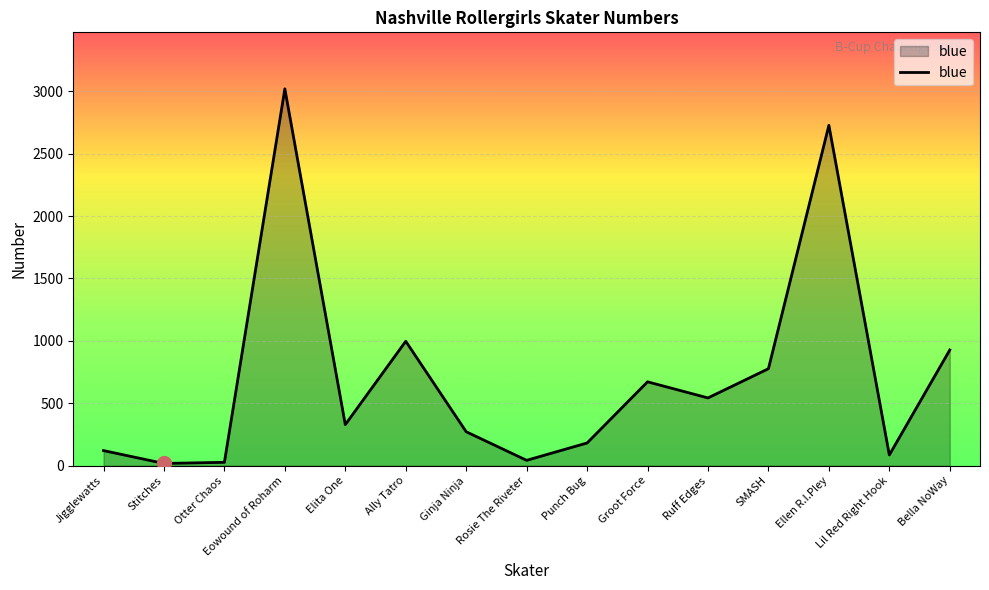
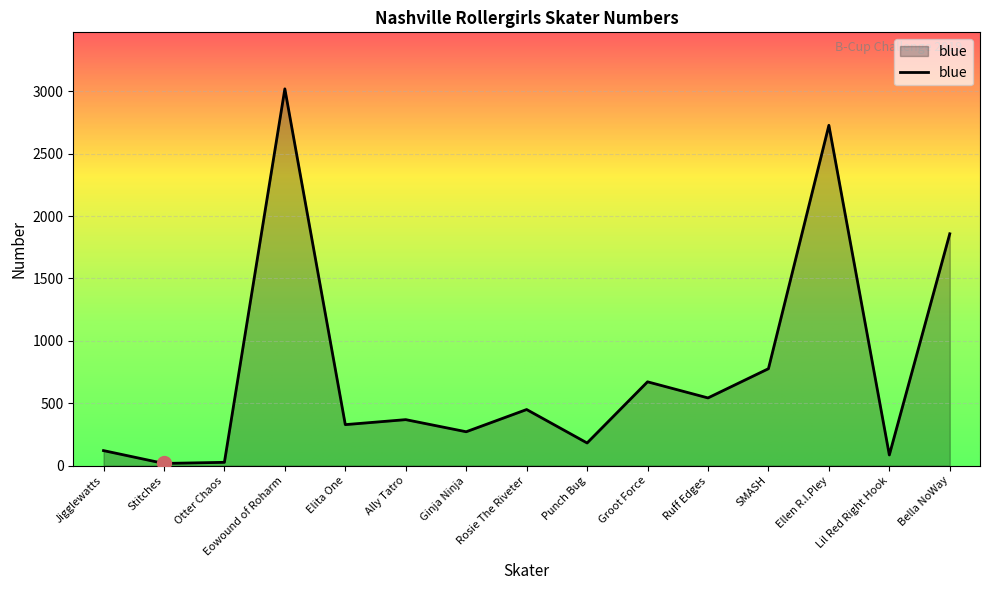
blue, Ally Tatro: 1000 -> 370
blue, Rosie The Riveter: 40 -> 450
blue, Bella NoWay: 930 -> 1860
